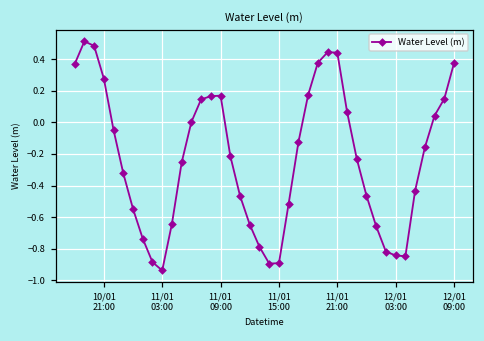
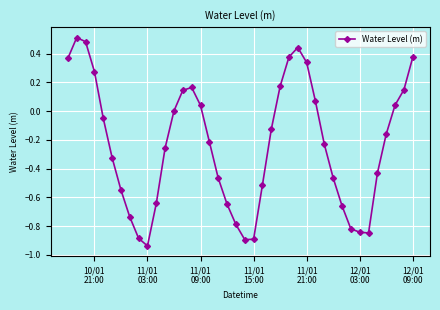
11/01 09:00: 0.17 -> 0.04
11/01 21:00: 0.44 -> 0.34
